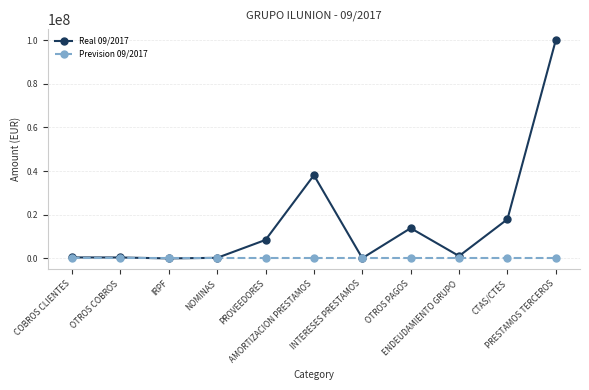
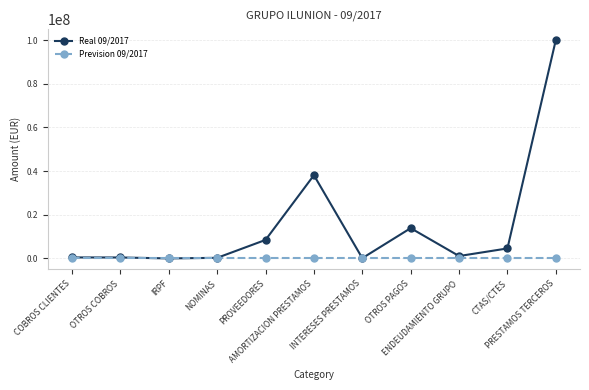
Real 09/2017, CTAS/CTES: 18000000 -> 5000000
